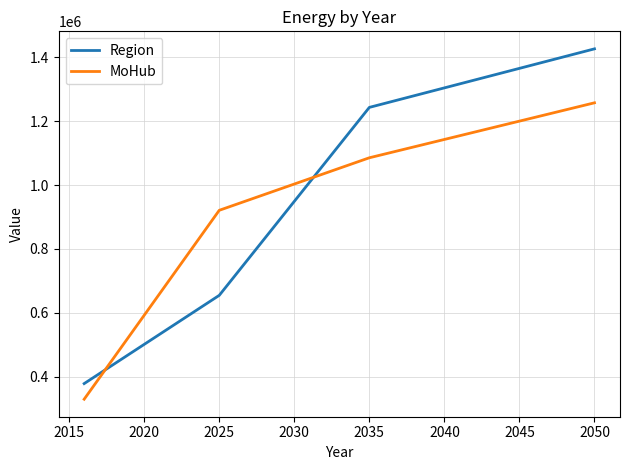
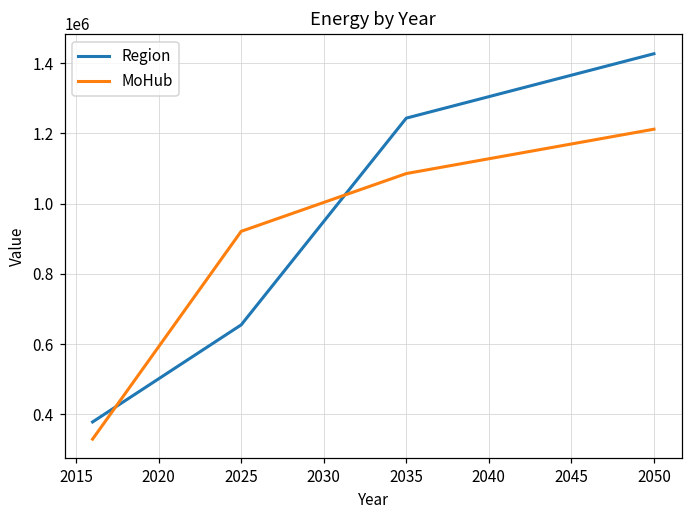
MoHub, 2050: 1260000 -> 1210000
